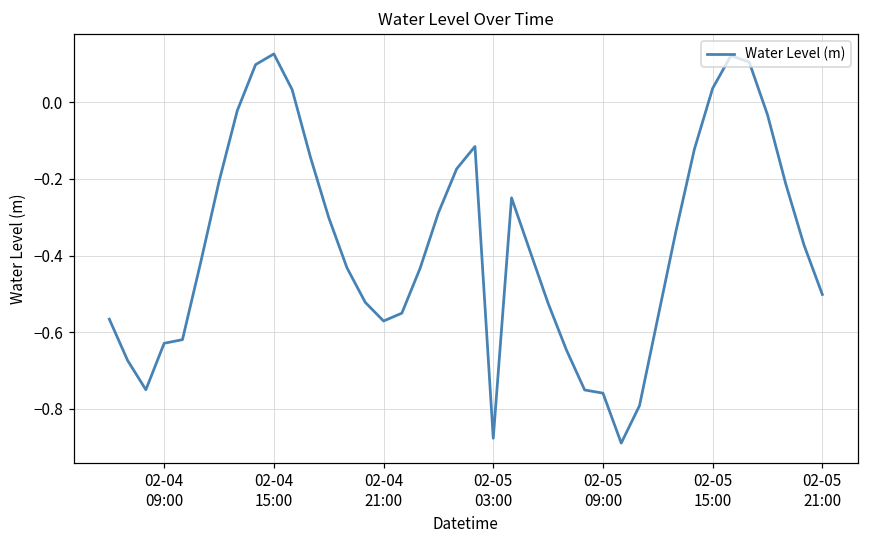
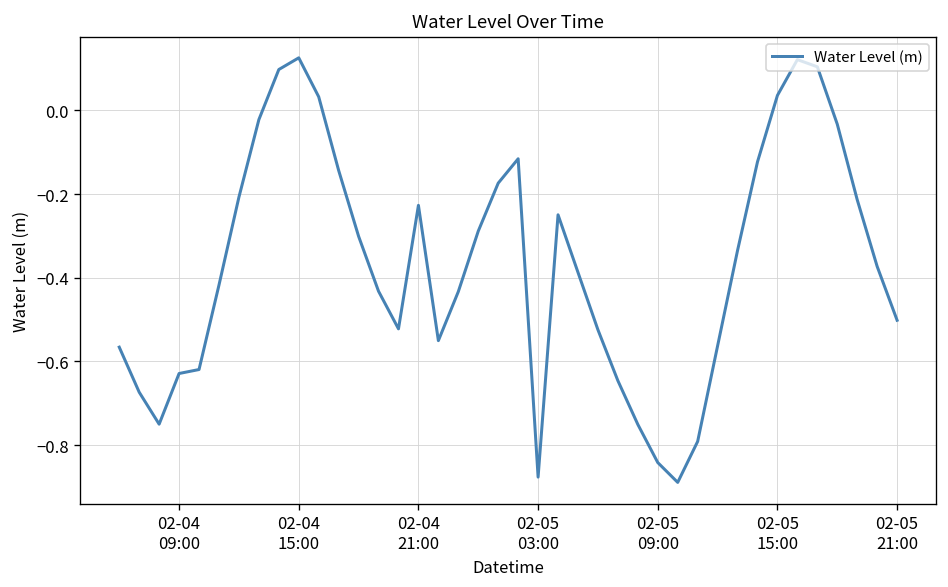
02-04 21:00: -0.57 -> -0.23
02-05 09:00: -0.76 -> -0.84
